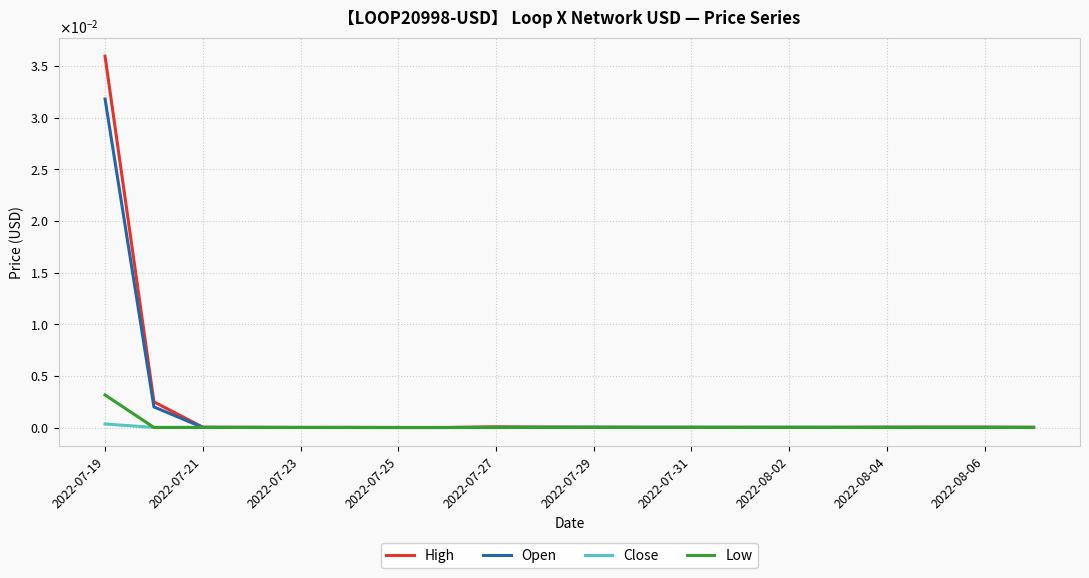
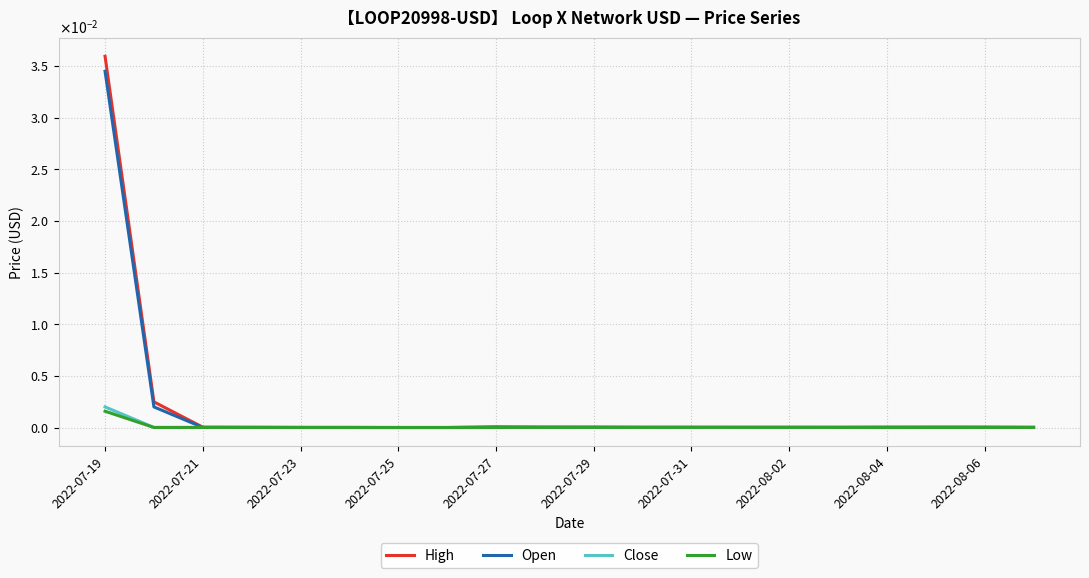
Open, 2022-07-19: 0.0318 -> 0.0345
Close, 2022-07-19: 0.0003 -> 0.0020
Low, 2022-07-19: 0.0032 -> 0.0016
